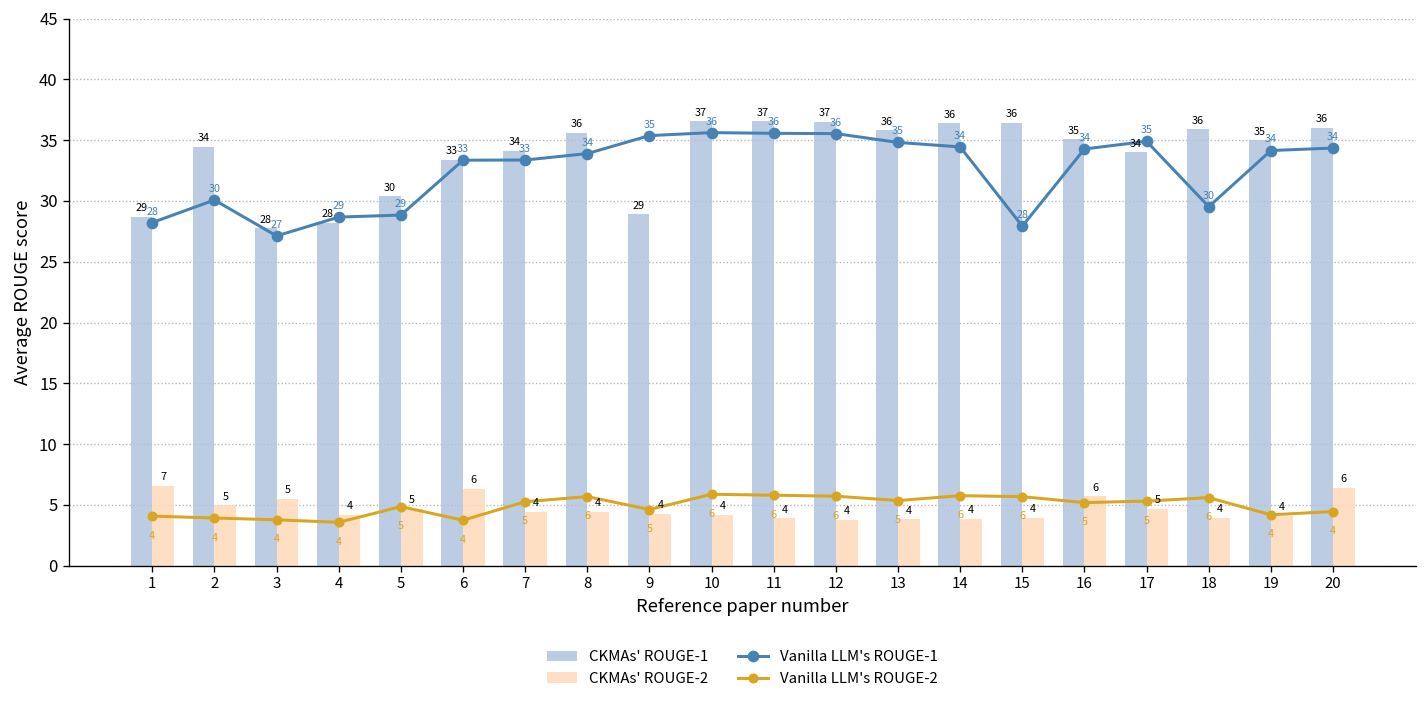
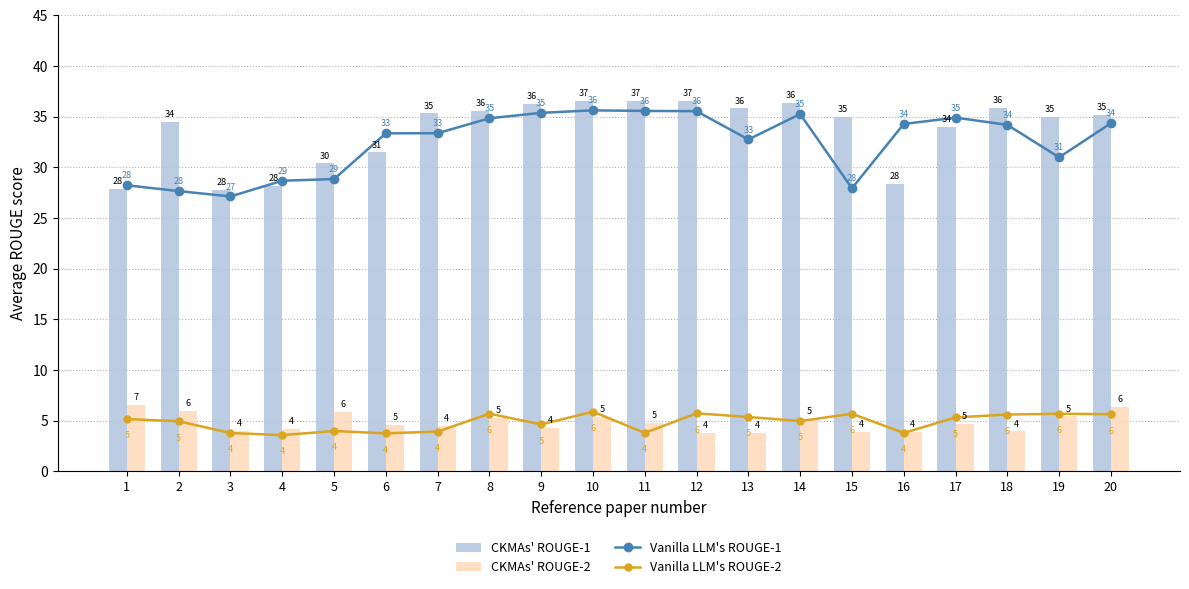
CKMAs' ROUGE-1, 1: 29 -> 28
Vanilla LLM's ROUGE-2, 1: 4 -> 5
Vanilla LLM's ROUGE-1, 2: 30 -> 28
Vanilla LLM's ROUGE-2, 2: 4 -> 5
CKMAs' ROUGE-2, 2: 5 -> 6
CKMAs' ROUGE-2, 3: 5 -> 4
Vanilla LLM's ROUGE-2, 5: 5 -> 4
CKMAs' ROUGE-2, 5: 5 -> 6
CKMAs' ROUGE-1, 6: 33 -> 31
CKMAs' ROUGE-2, 6: 6 -> 5
CKMAs' ROUGE-1, 7: 34 -> 35
Vanilla LLM's ROUGE-2, 7: 5 -> 4
Vanilla LLM's ROUGE-1, 8: 34 -> 35
CKMAs' ROUGE-2, 8: 4 -> 5
CKMAs' ROUGE-1, 9: 29 -> 36
CKMAs' ROUGE-2, 10: 4 -> 5
Vanilla LLM's ROUGE-2, 11: 6 -> 4
CKMAs' ROUGE-2, 11: 4 -> 5
Vanilla LLM's ROUGE-1, 13: 35 -> 33
Vanilla LLM's ROUGE-1, 14: 34 -> 35
Vanilla LLM's ROUGE-2, 14: 6 -> 5
CKMAs' ROUGE-2, 14: 4 -> 5
CKMAs' ROUGE-1, 15: 36 -> 35
CKMAs' ROUGE-1, 16: 35 -> 28
Vanilla LLM's ROUGE-2, 16: 5 -> 4
CKMAs' ROUGE-2, 16: 6 -> 4
Vanilla LLM's ROUGE-1, 18: 30 -> 34
Vanilla LLM's ROUGE-1, 19: 34 -> 31
Vanilla LLM's ROUGE-2, 19: 4 -> 6
CKMAs' ROUGE-2, 19: 4 -> 5
CKMAs' ROUGE-1, 20: 36 -> 35
Vanilla LLM's ROUGE-2, 20: 4 -> 6
